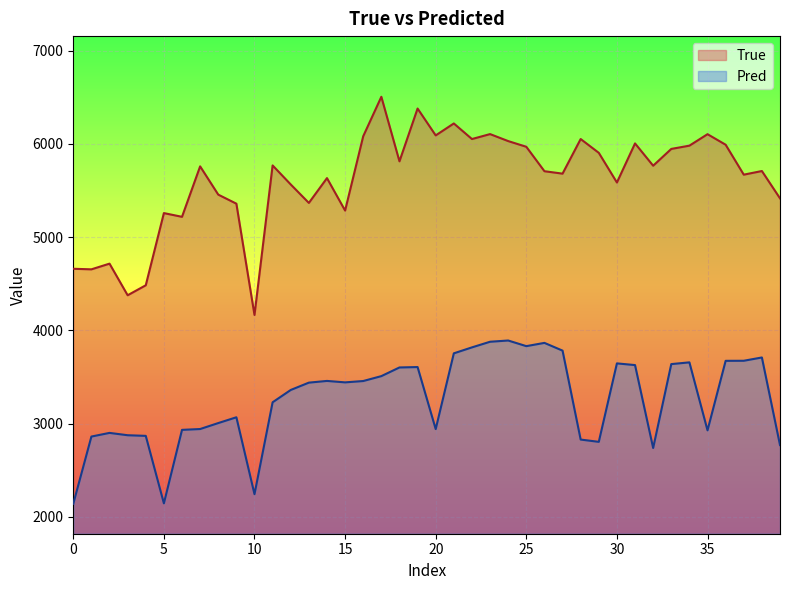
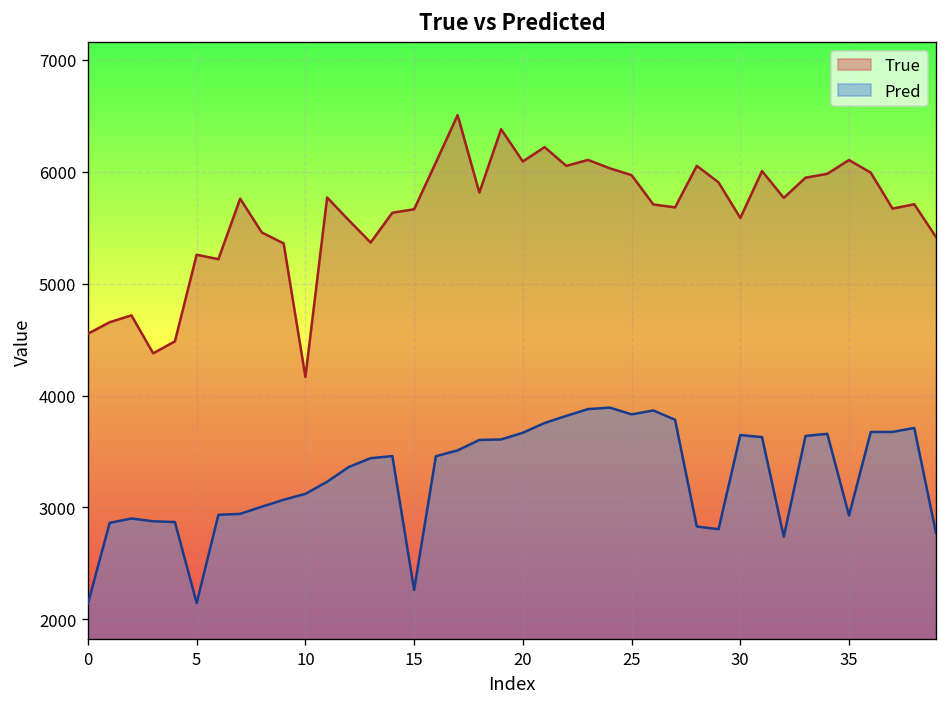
True, 0: 4700 -> 4600
Pred, 10: 2200 -> 3100
True, 15: 5300 -> 5700
Pred, 15: 3400 -> 2300
Pred, 20: 2900 -> 3700
